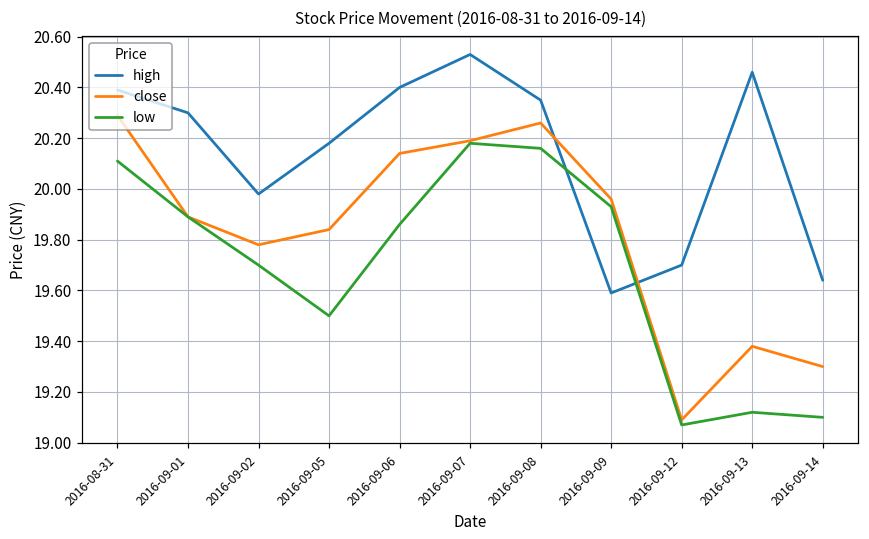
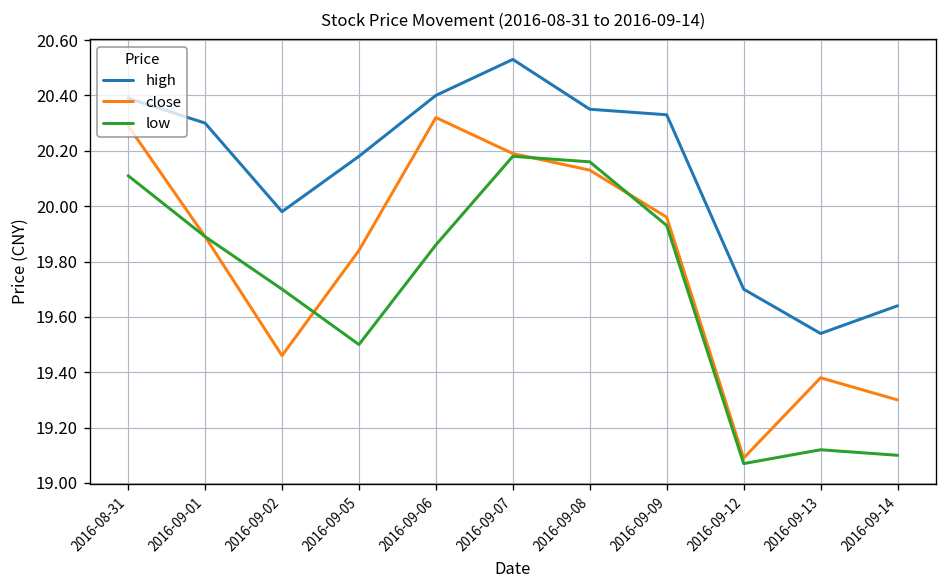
close, 2016-09-02: 19.78 -> 19.46
close, 2016-09-06: 20.14 -> 20.32
close, 2016-09-08: 20.26 -> 20.13
high, 2016-09-09: 19.59 -> 20.33
high, 2016-09-13: 20.46 -> 19.54
